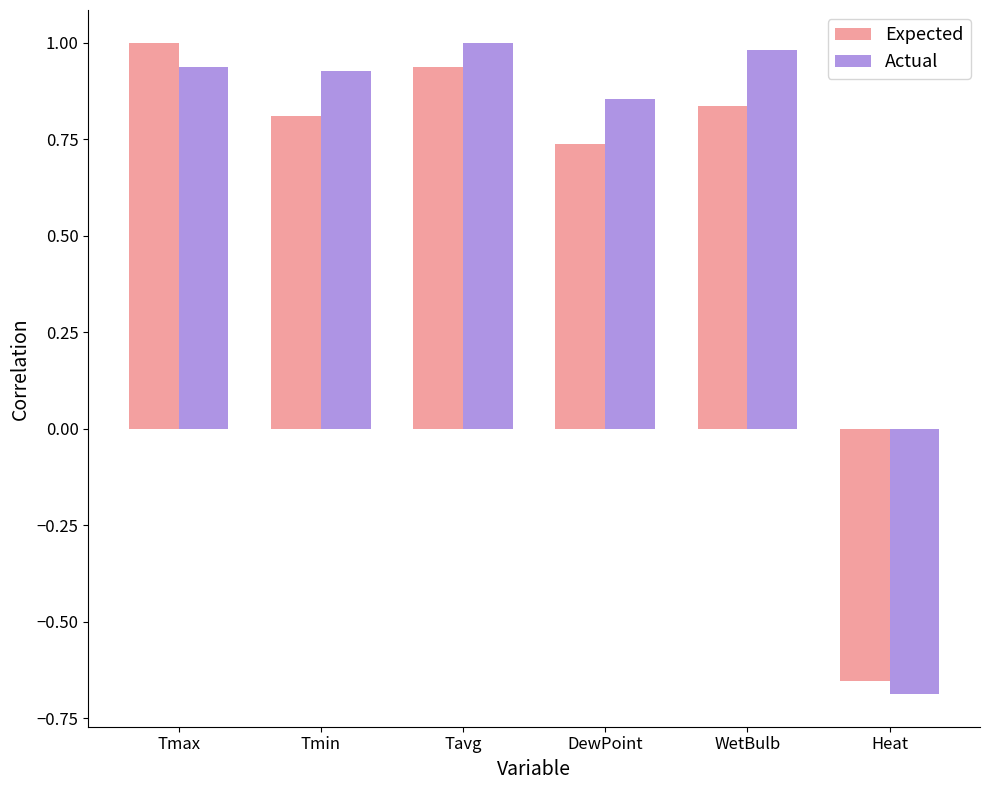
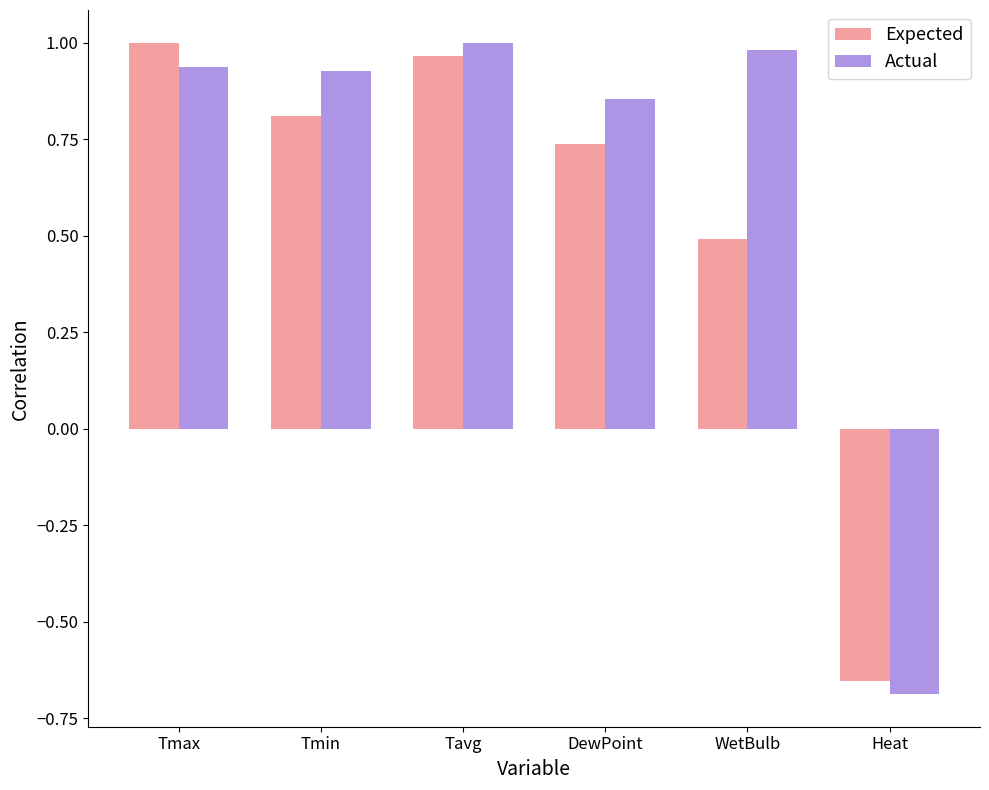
Expected, Tavg: 0.94 -> 0.97
Expected, WetBulb: 0.83 -> 0.49
